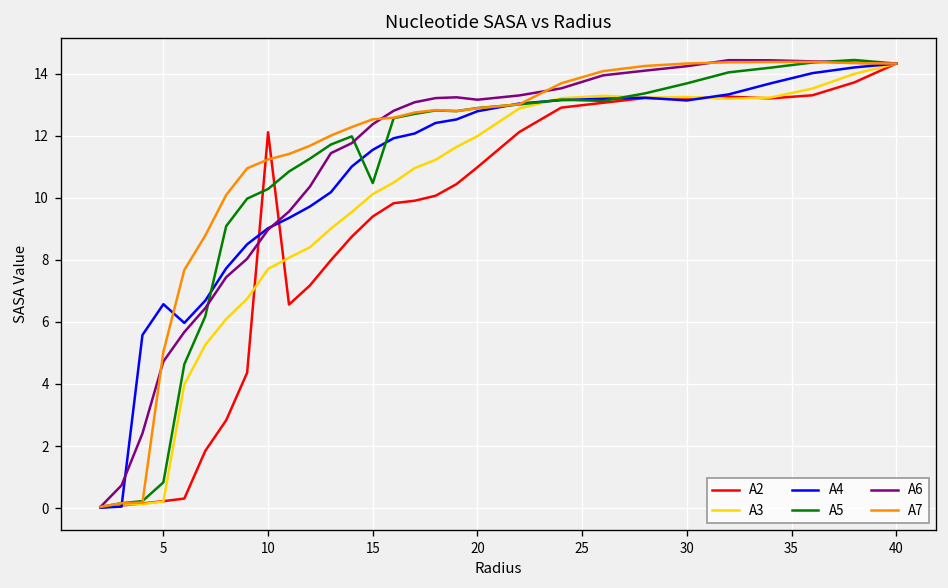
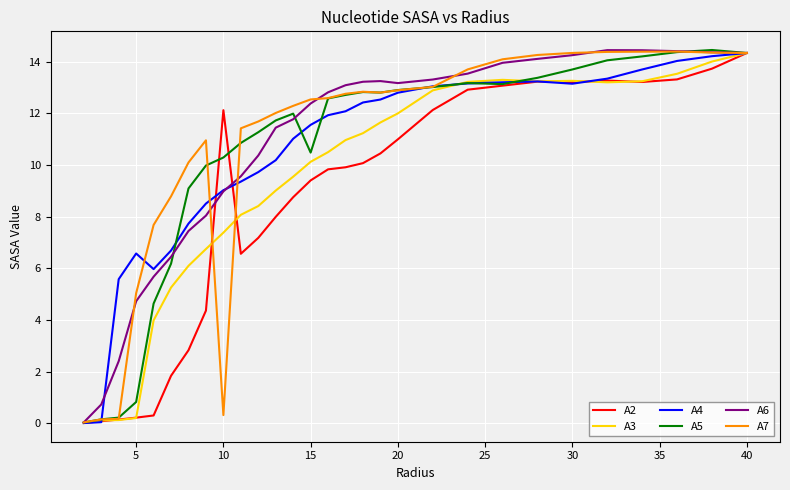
A3, 10: 7.7 -> 7.4
A7, 10: 11.2 -> 0.3
